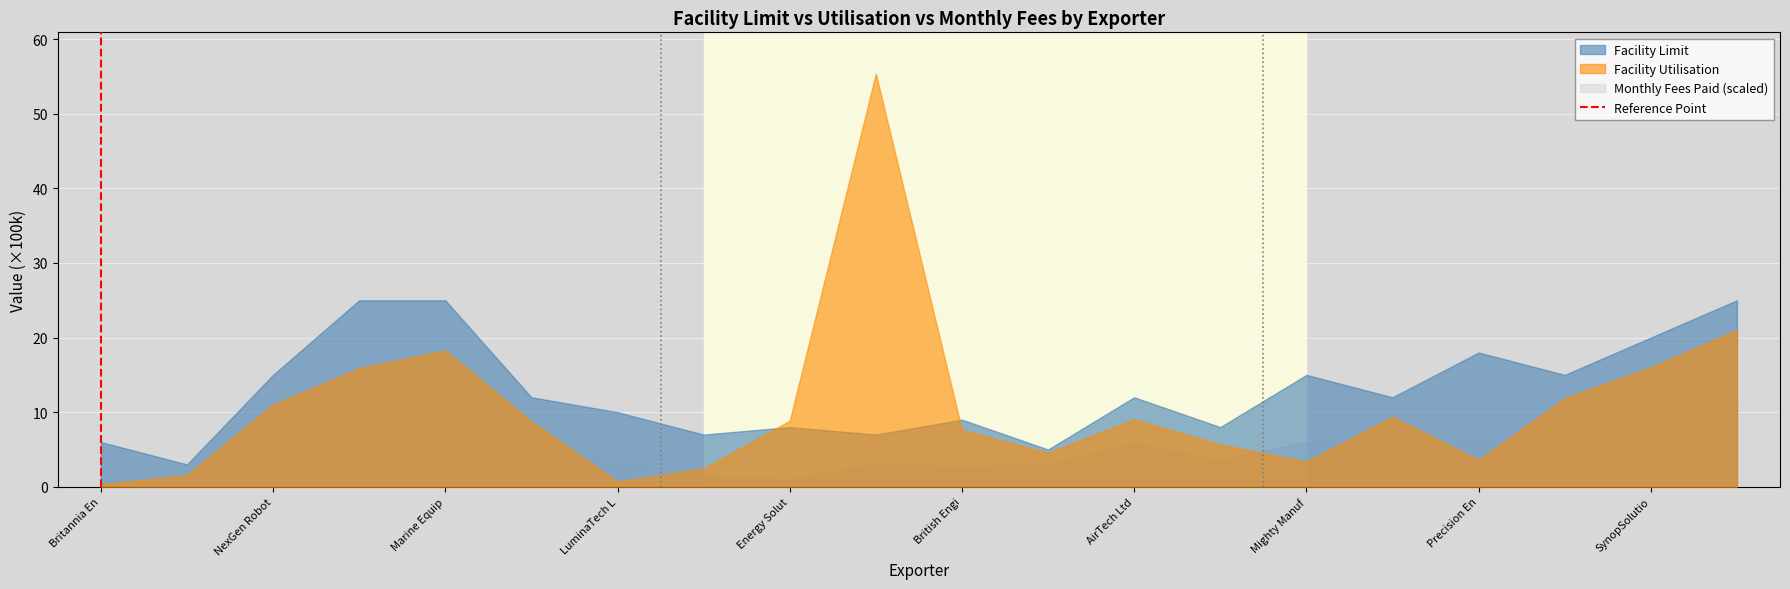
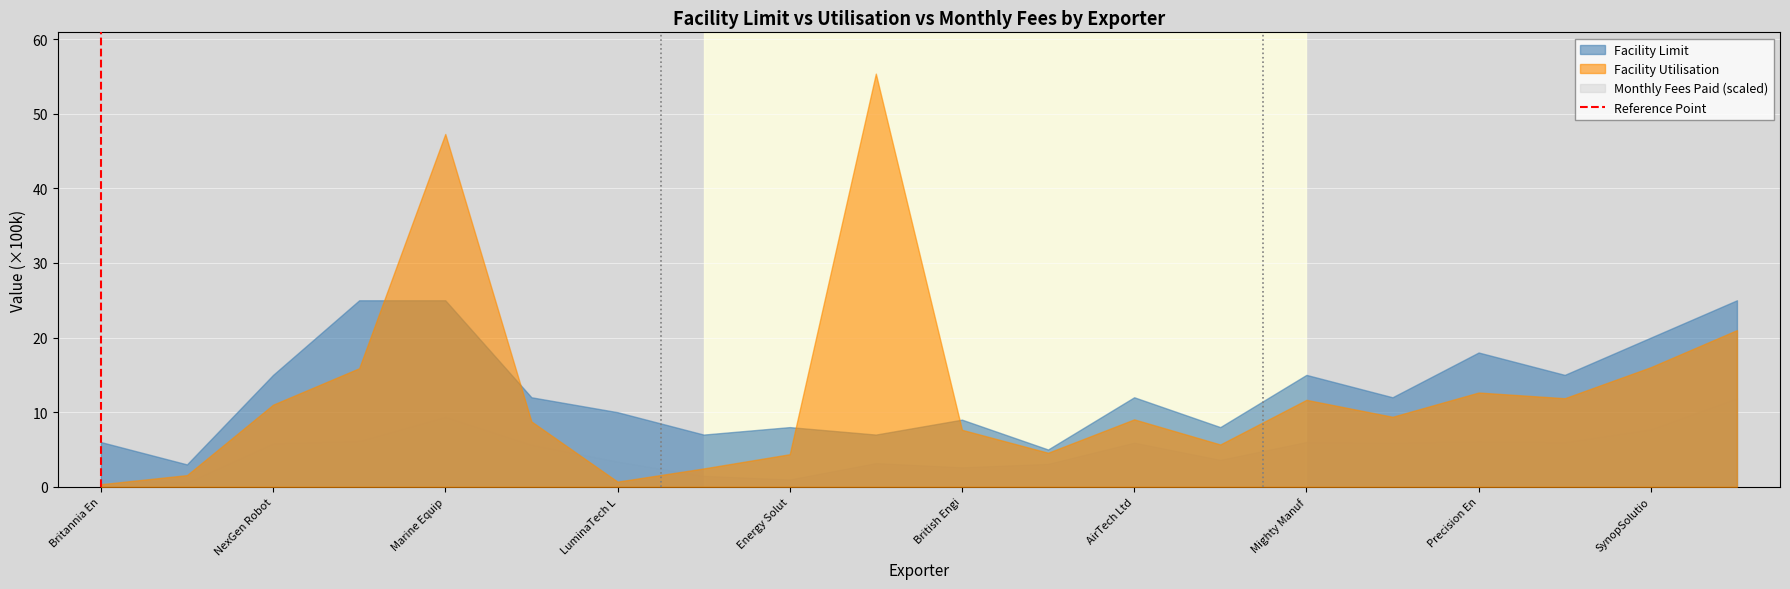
Facility Utilisation, Marine Equip: 18 -> 47
Facility Utilisation, Energy Solut: 9 -> 4
Facility Utilisation, Mighty Manuf: 3 -> 12
Facility Utilisation, Precision En: 4 -> 13
